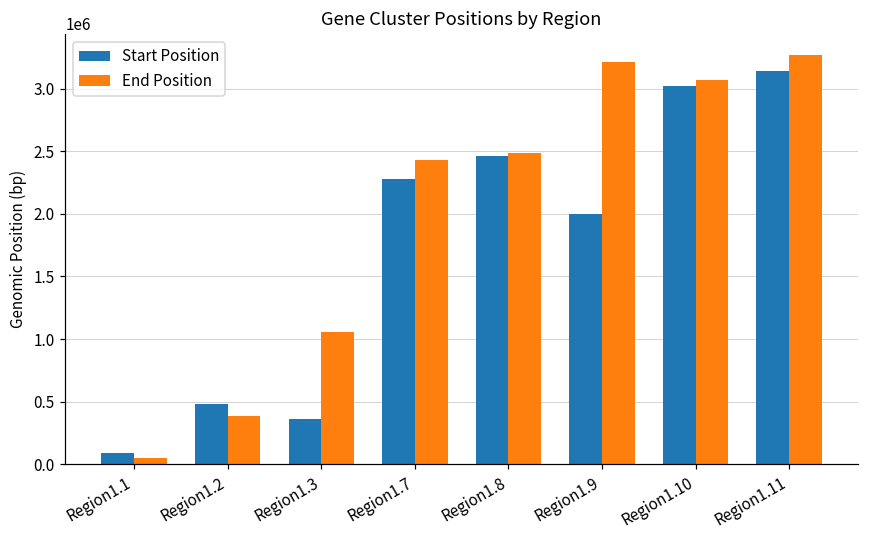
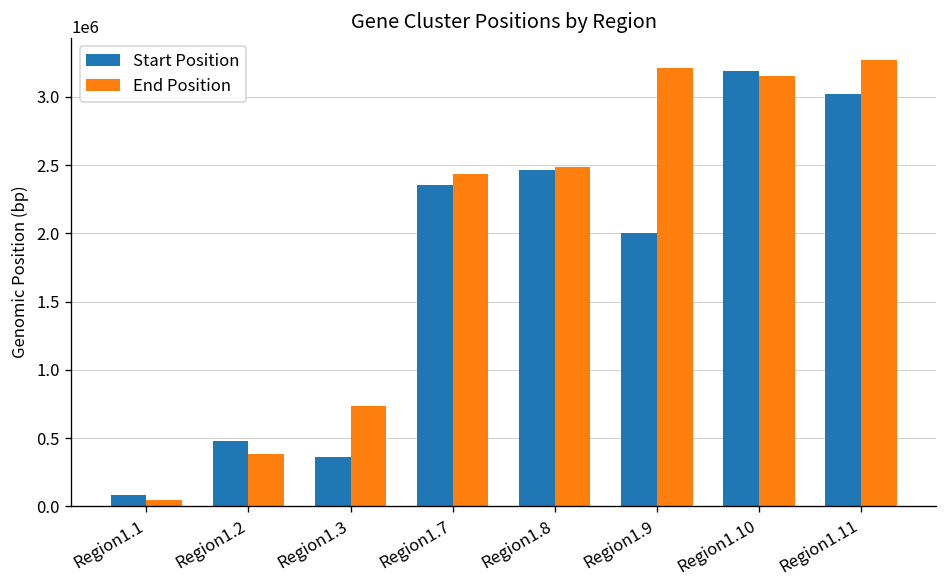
End Position, Region1.3: 1050000 -> 730000
Start Position, Region1.7: 2280000 -> 2360000
Start Position, Region1.10: 3020000 -> 3190000
End Position, Region1.10: 3070000 -> 3150000
Start Position, Region1.11: 3140000 -> 3020000
